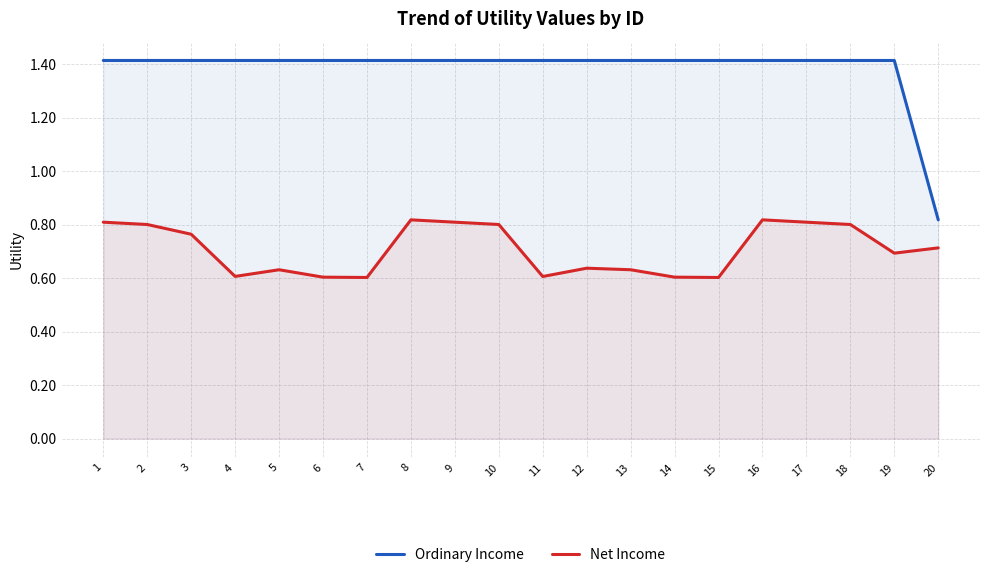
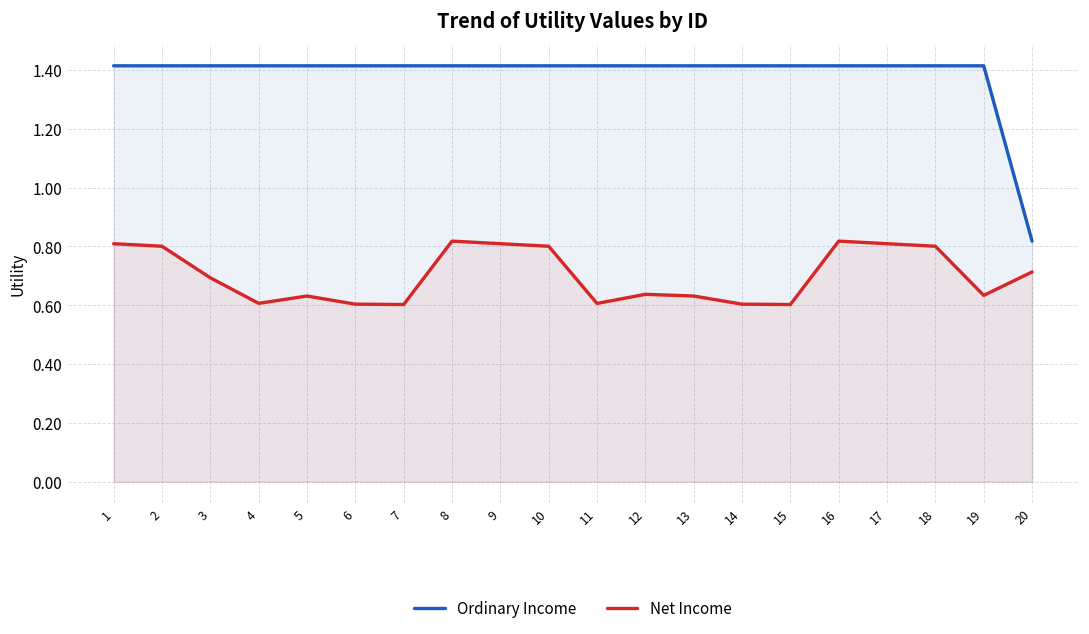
Net Income, 3: 0.76 -> 0.69
Net Income, 19: 0.69 -> 0.63
